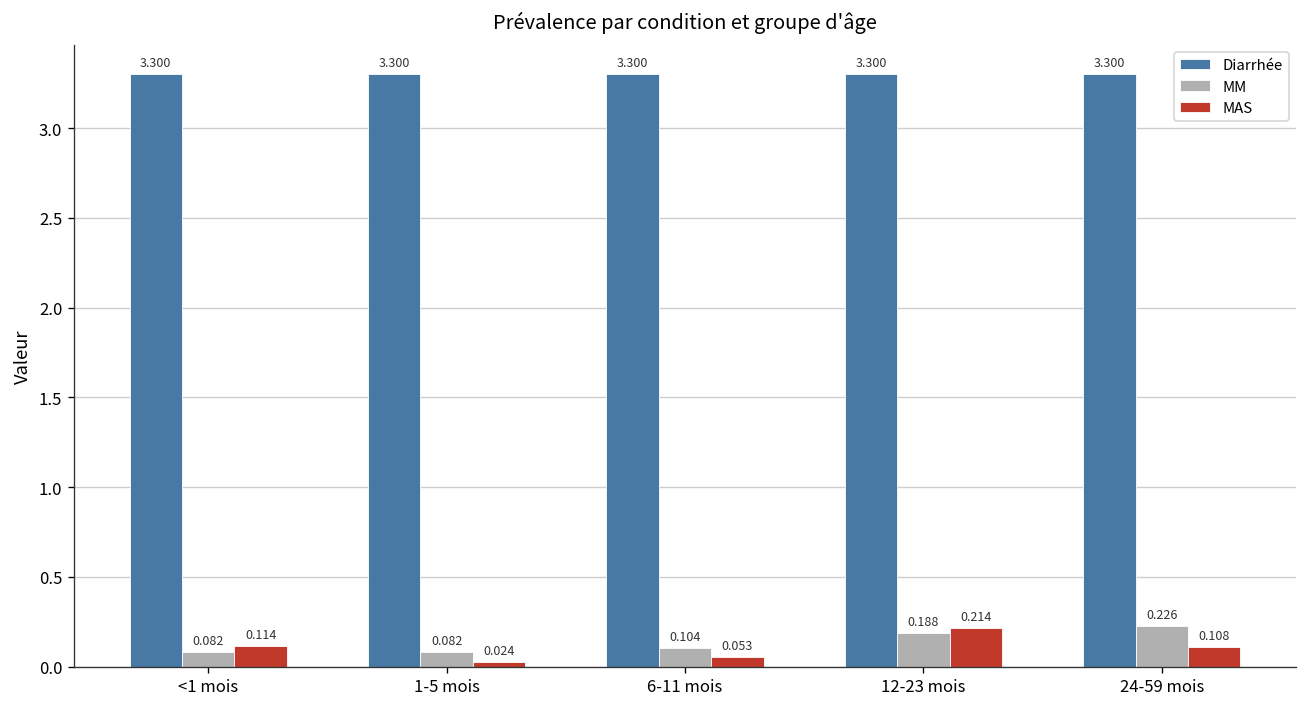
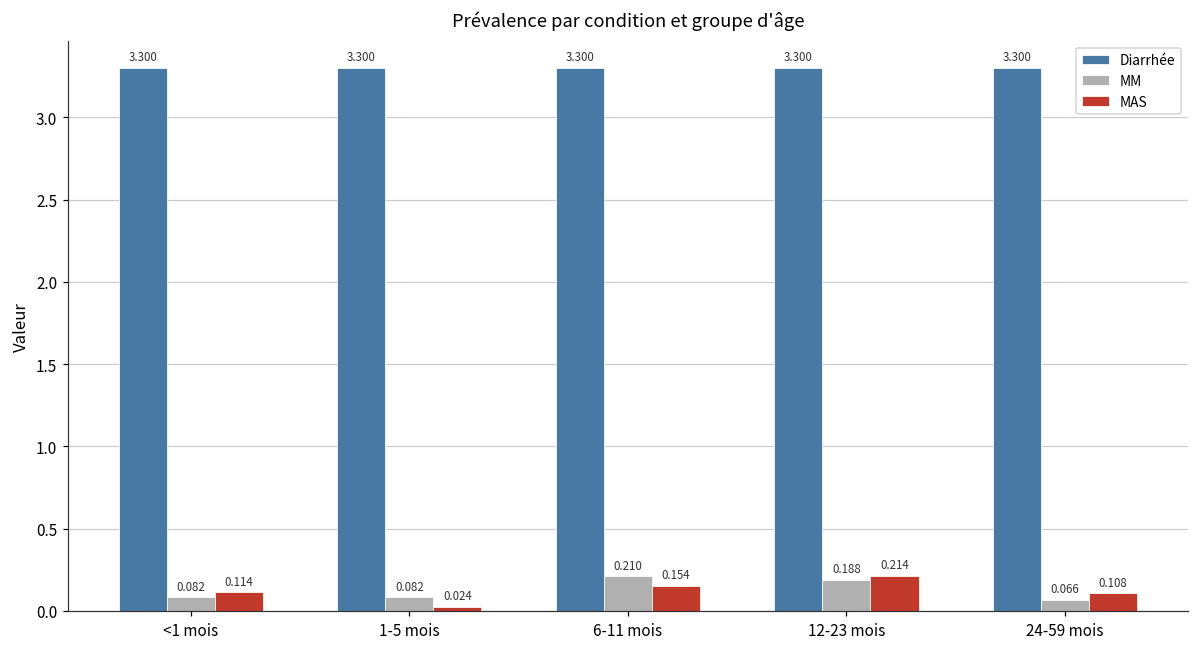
MM, 6-11 mois: 0.104 -> 0.210
MAS, 6-11 mois: 0.053 -> 0.154
MM, 24-59 mois: 0.226 -> 0.066
